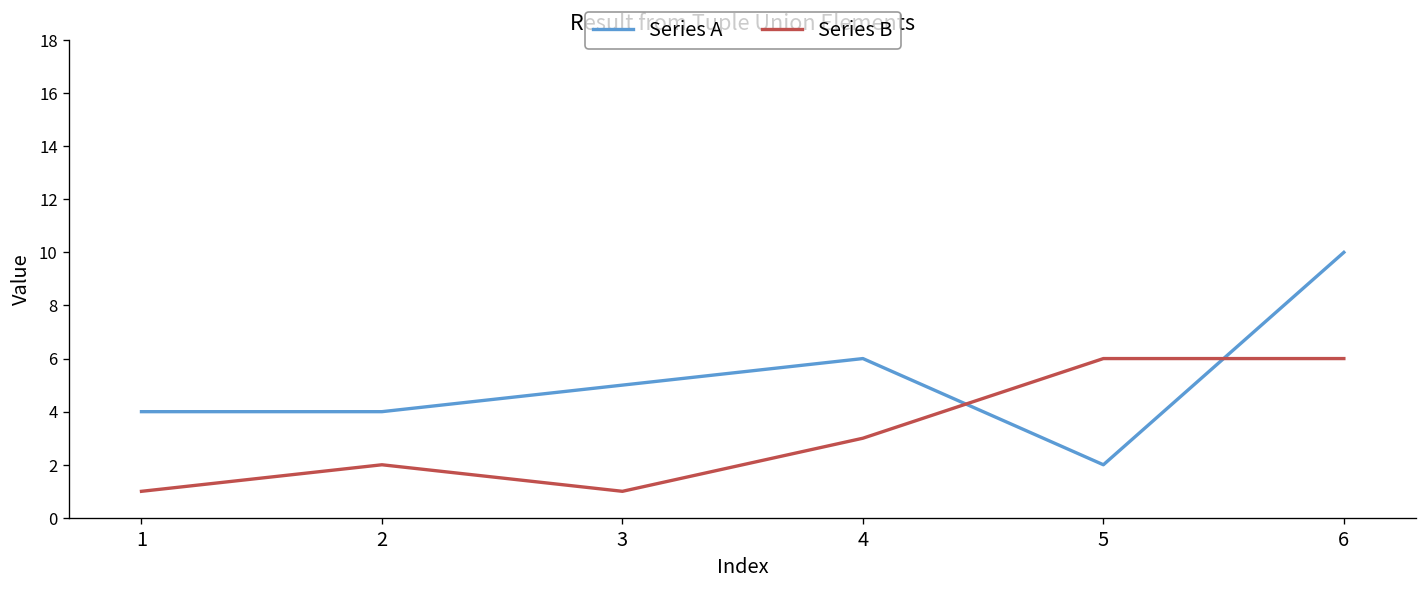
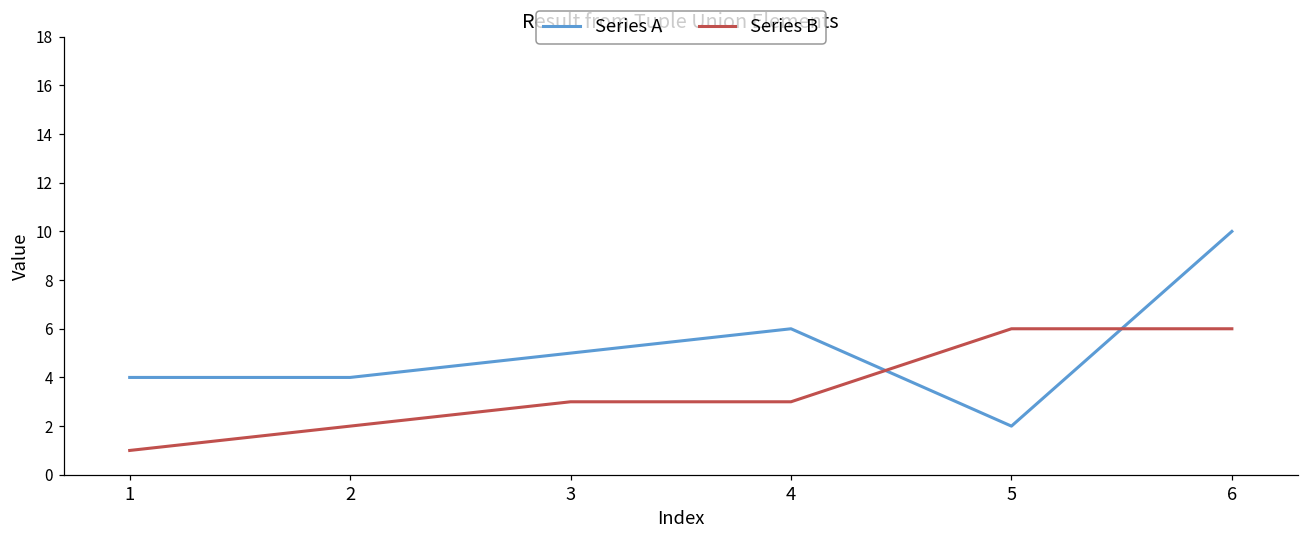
Series B, 3: 1 -> 3
